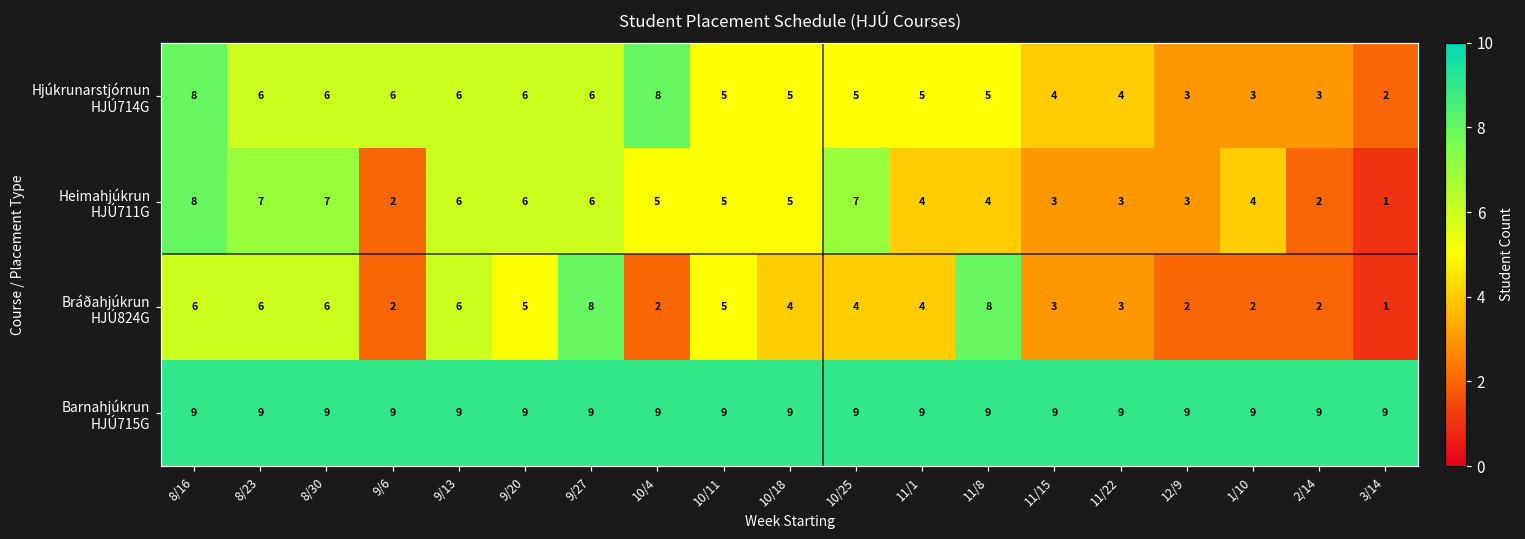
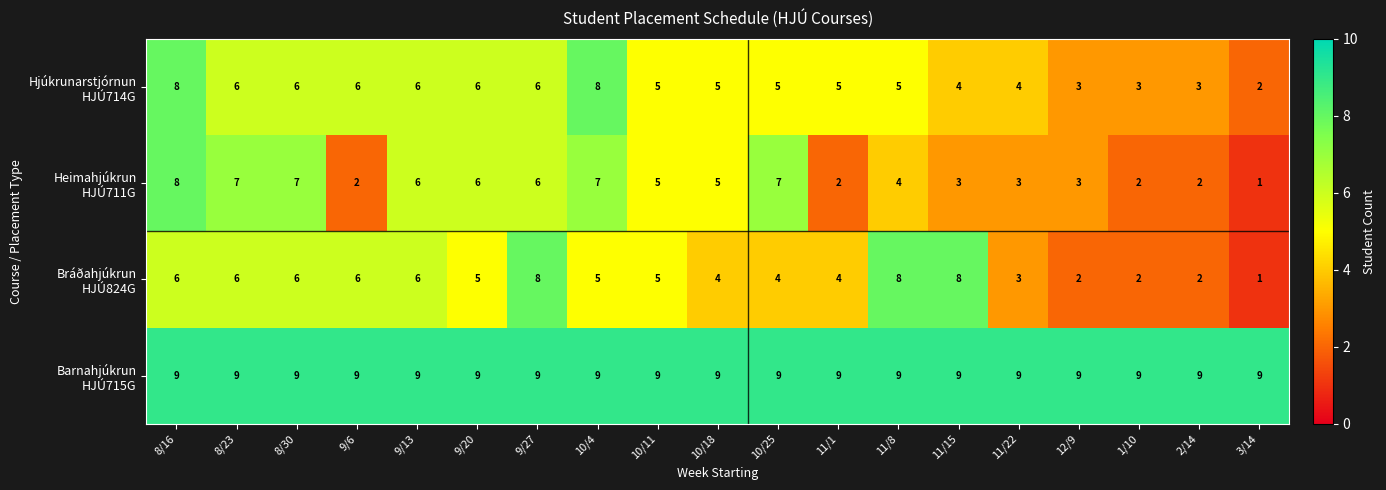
Heimahjúkrun HJÚ711G, 10/4: 5 -> 7
Heimahjúkrun HJÚ711G, 11/1: 4 -> 2
Heimahjúkrun HJÚ711G, 1/10: 4 -> 2
Bráðahjúkrun HJÚ824G, 9/6: 2 -> 6
Bráðahjúkrun HJÚ824G, 10/4: 2 -> 5
Bráðahjúkrun HJÚ824G, 11/15: 3 -> 8
